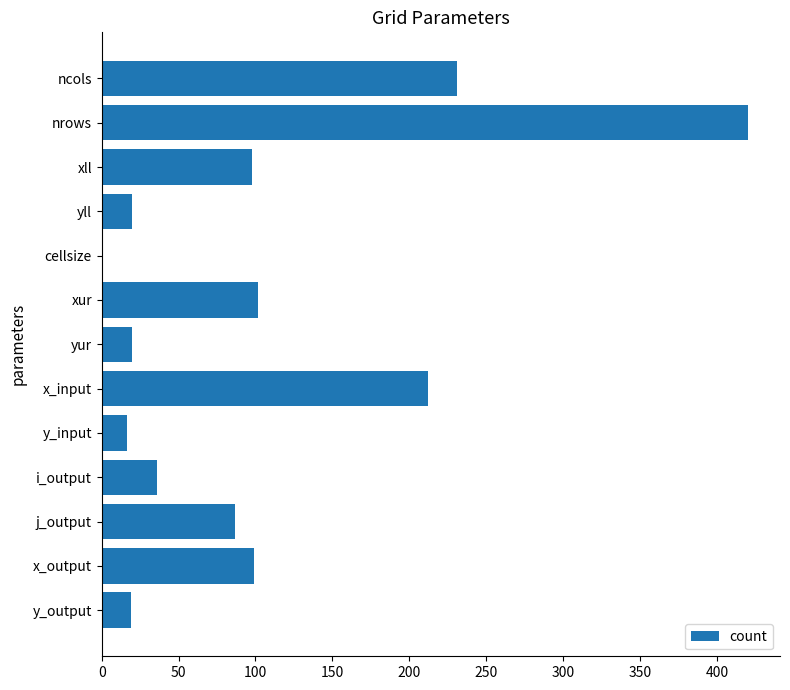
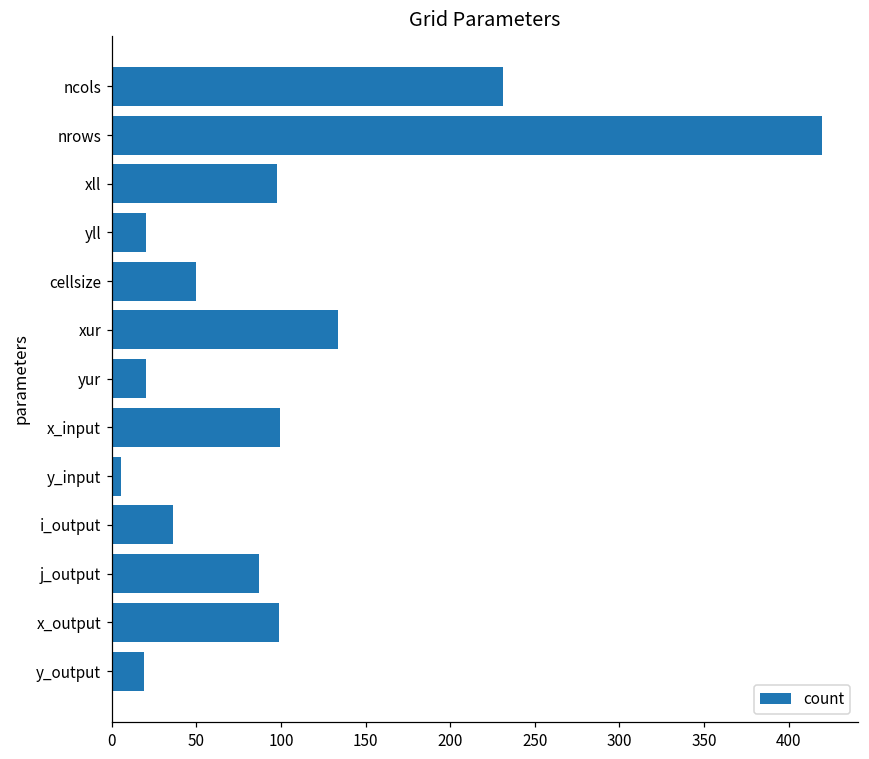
cellsize: 0 -> 50
xur: 102 -> 134
x_input: 212 -> 99
y_input: 17 -> 6
